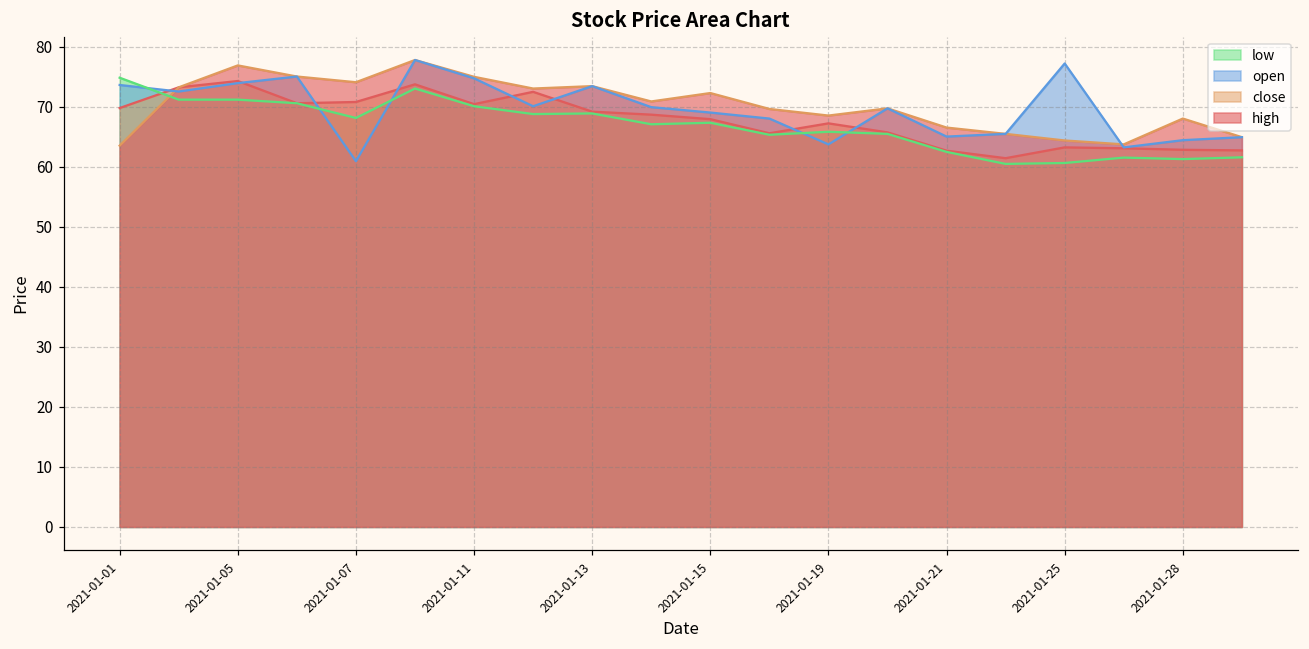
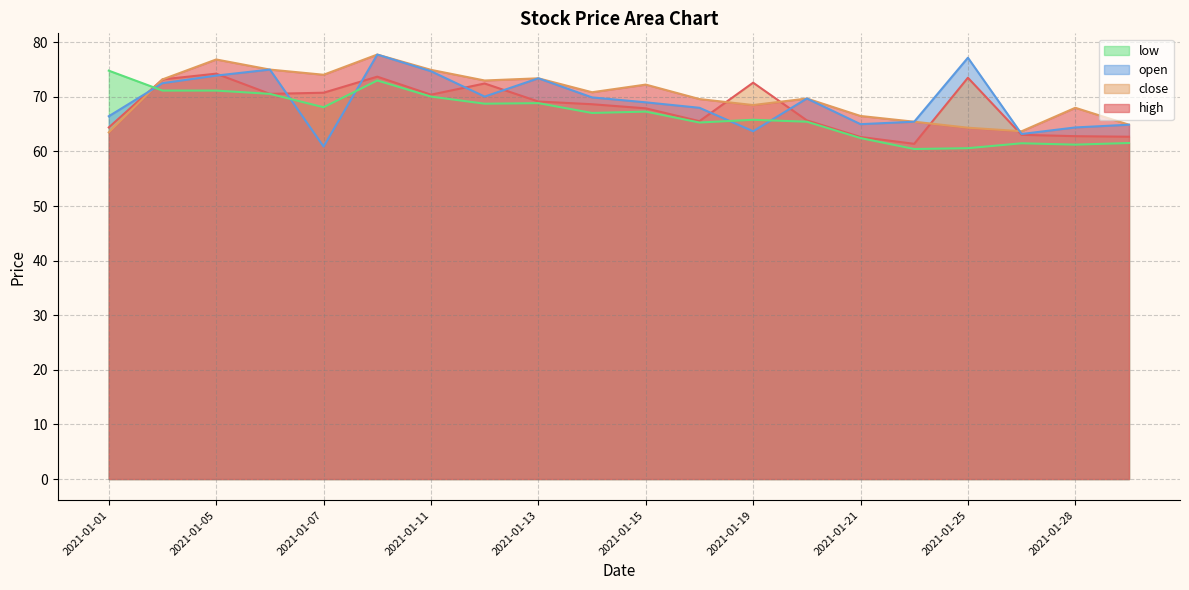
open, 2021-01-01: 74 -> 66
close, 2021-01-01: 70 -> 64
close, 2021-01-19: 67 -> 73
close, 2021-01-25: 63 -> 74
